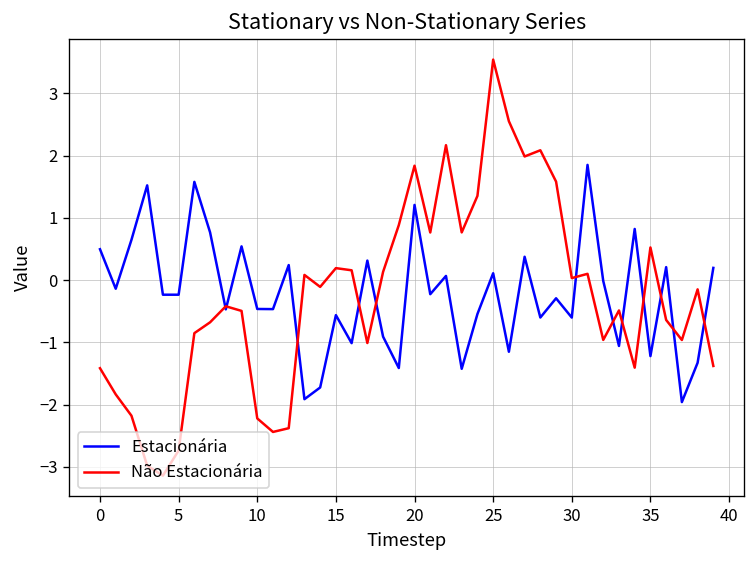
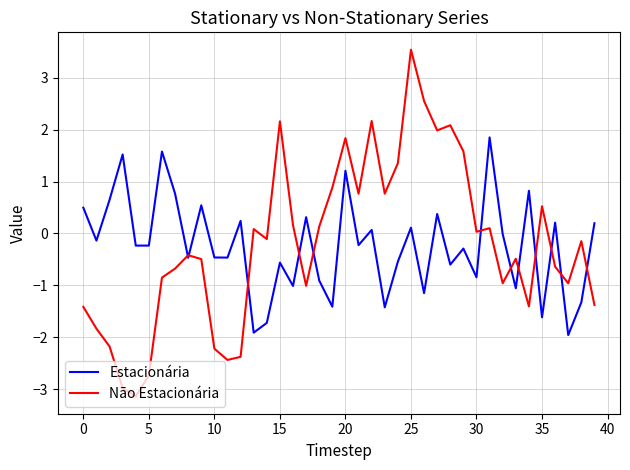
Não Estacionária, 15: 0.2 -> 2.2
Estacionária, 30: -0.6 -> -0.8
Estacionária, 35: -1.2 -> -1.6
